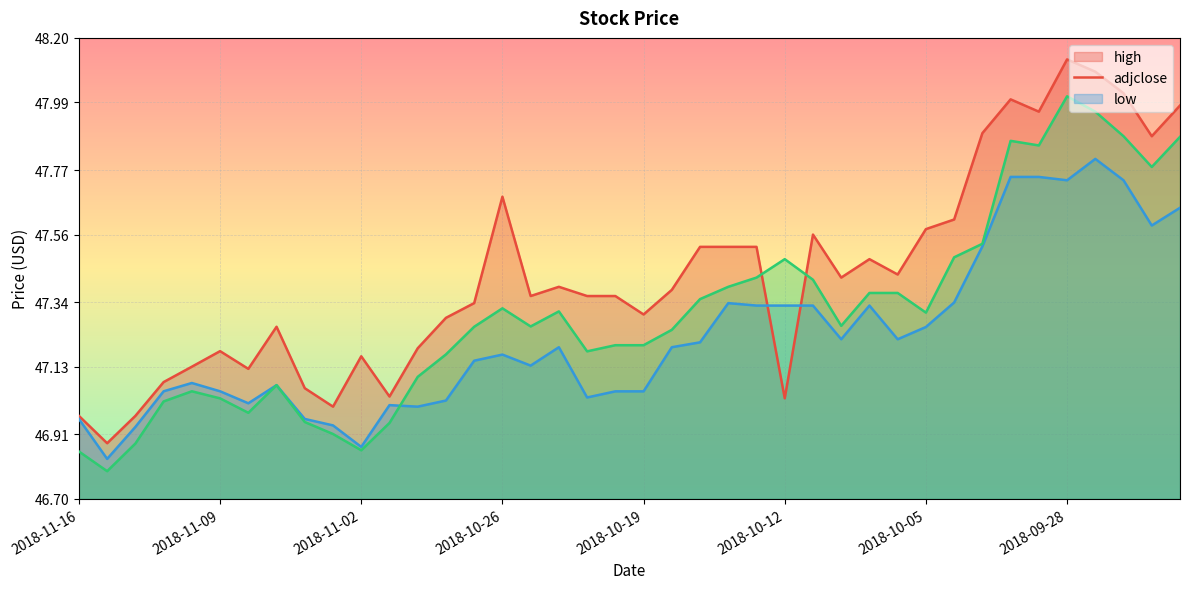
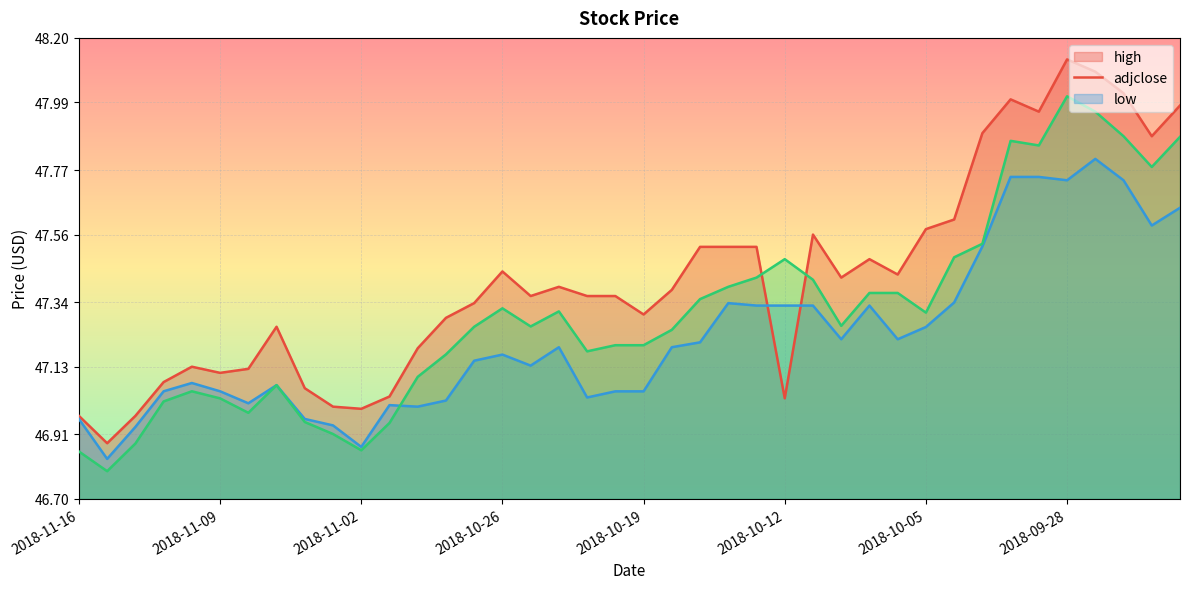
high, 2018-11-09: 47.18 -> 47.11
high, 2018-11-02: 47.16 -> 46.99
high, 2018-10-26: 47.68 -> 47.44
